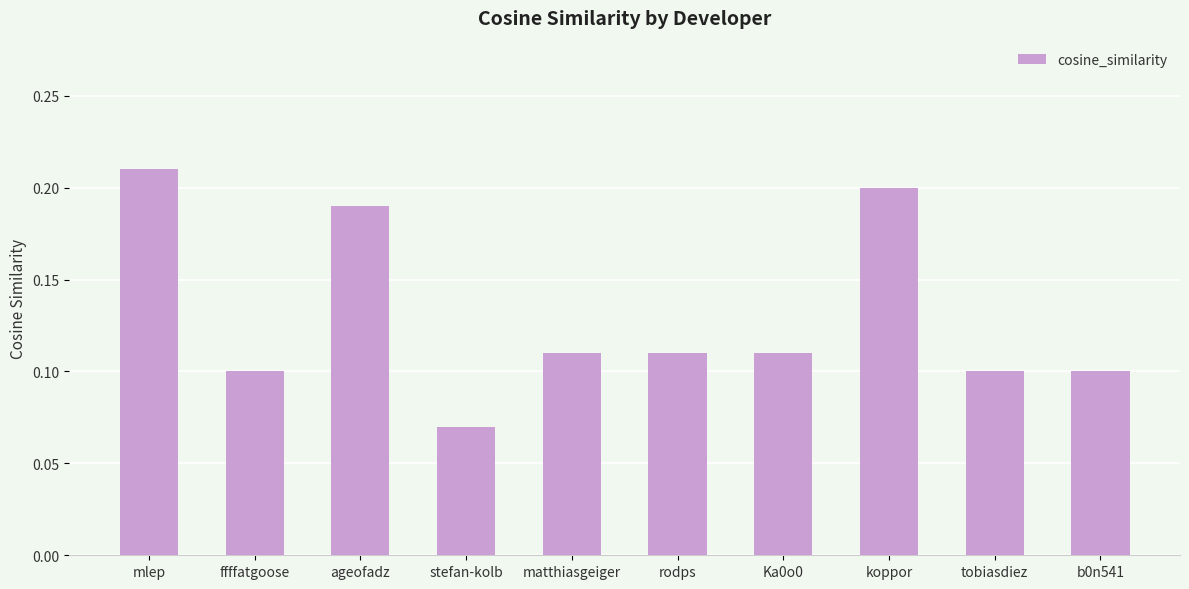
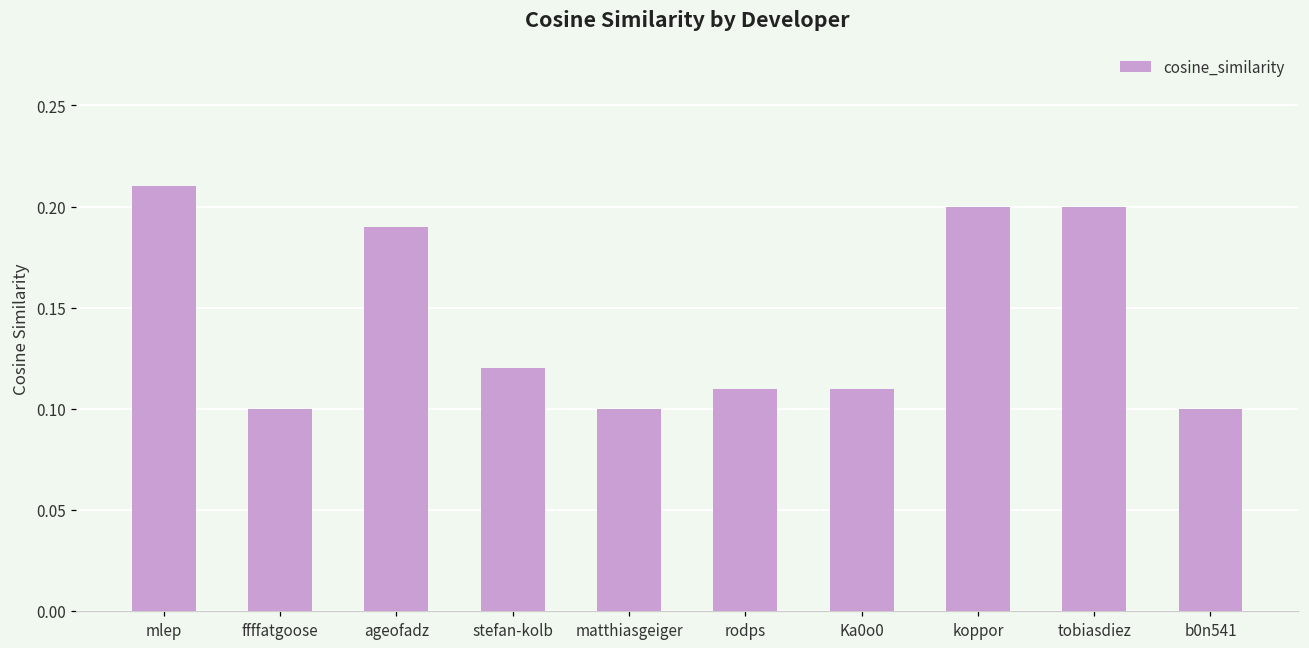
stefan-kolb: 0.07 -> 0.12
matthiasgeiger: 0.11 -> 0.10
tobiasdiez: 0.1 -> 0.2
